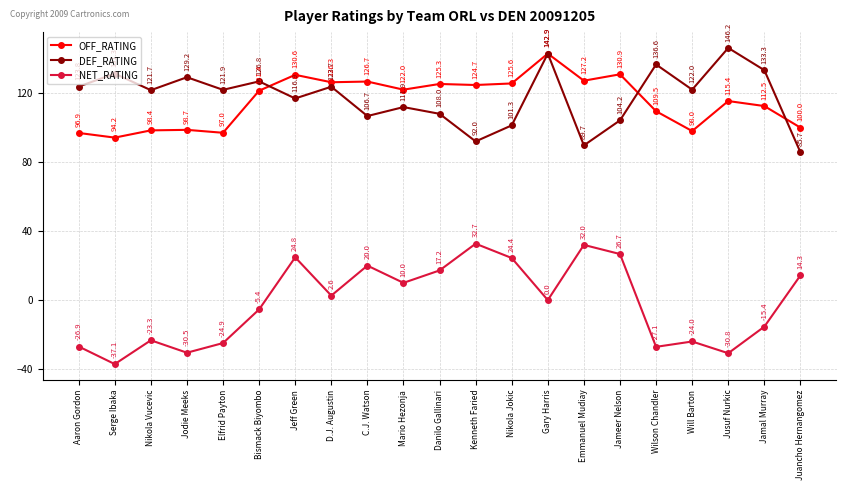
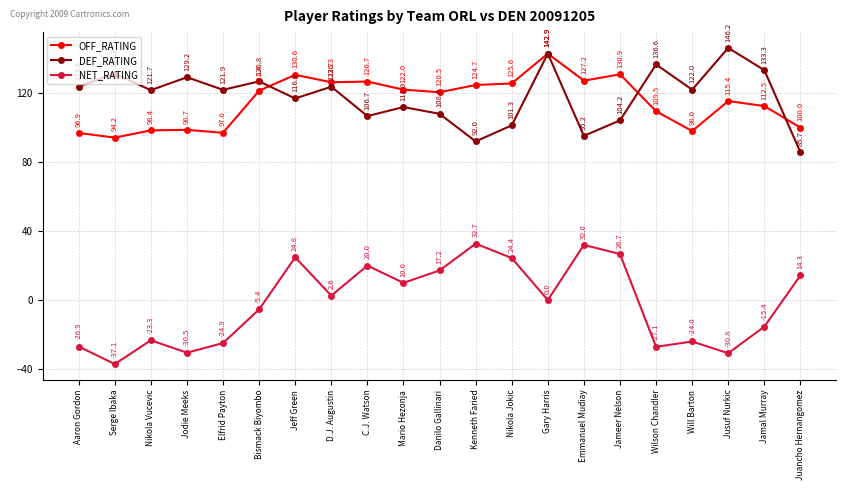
OFF_RATING, Danilo Gallinari: 125.3 -> 120.5
DEF_RATING, Emmanuel Mudiay: 89.7 -> 95.2
